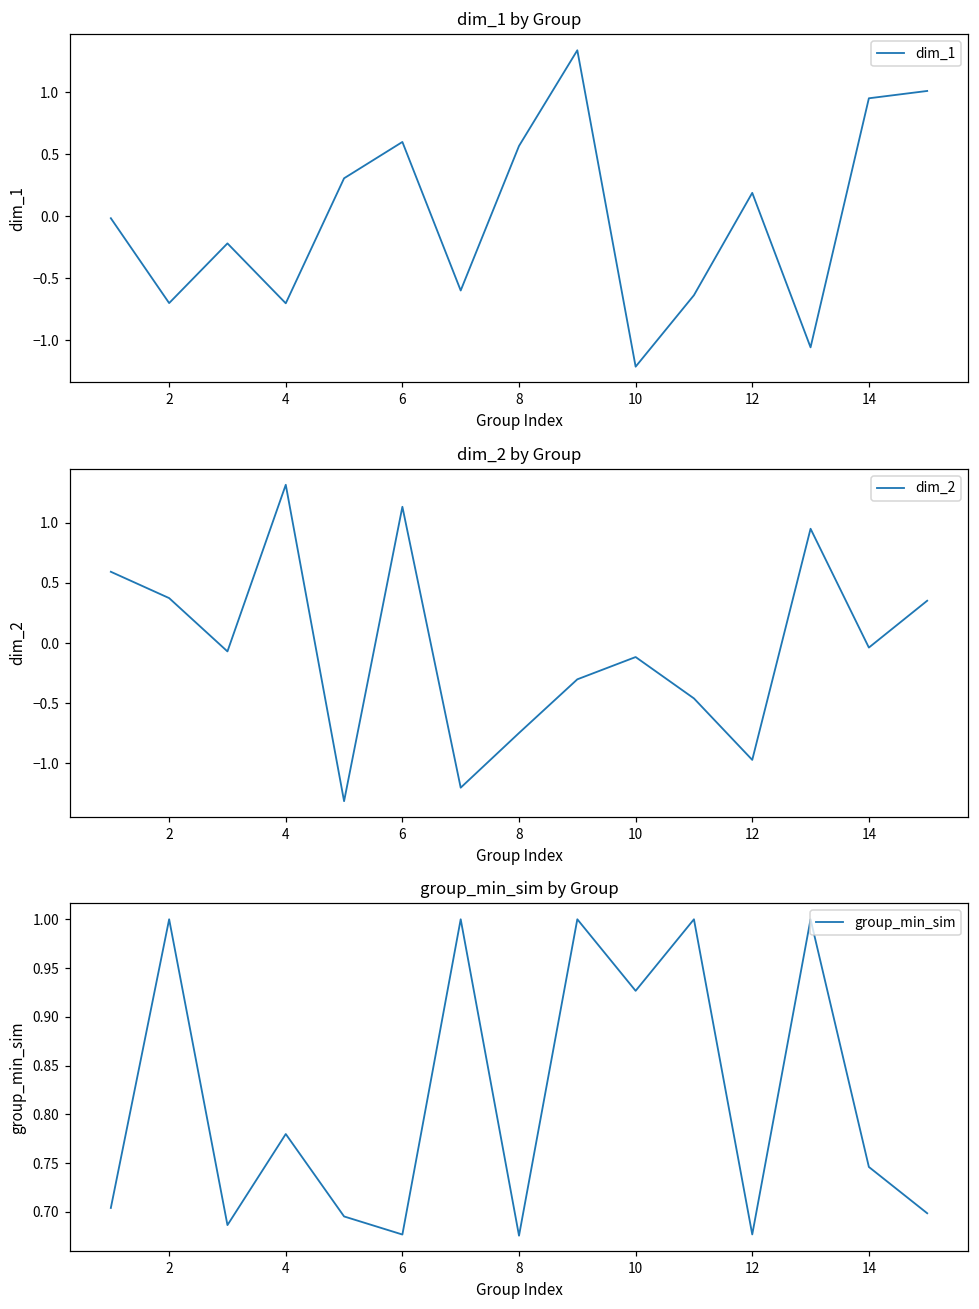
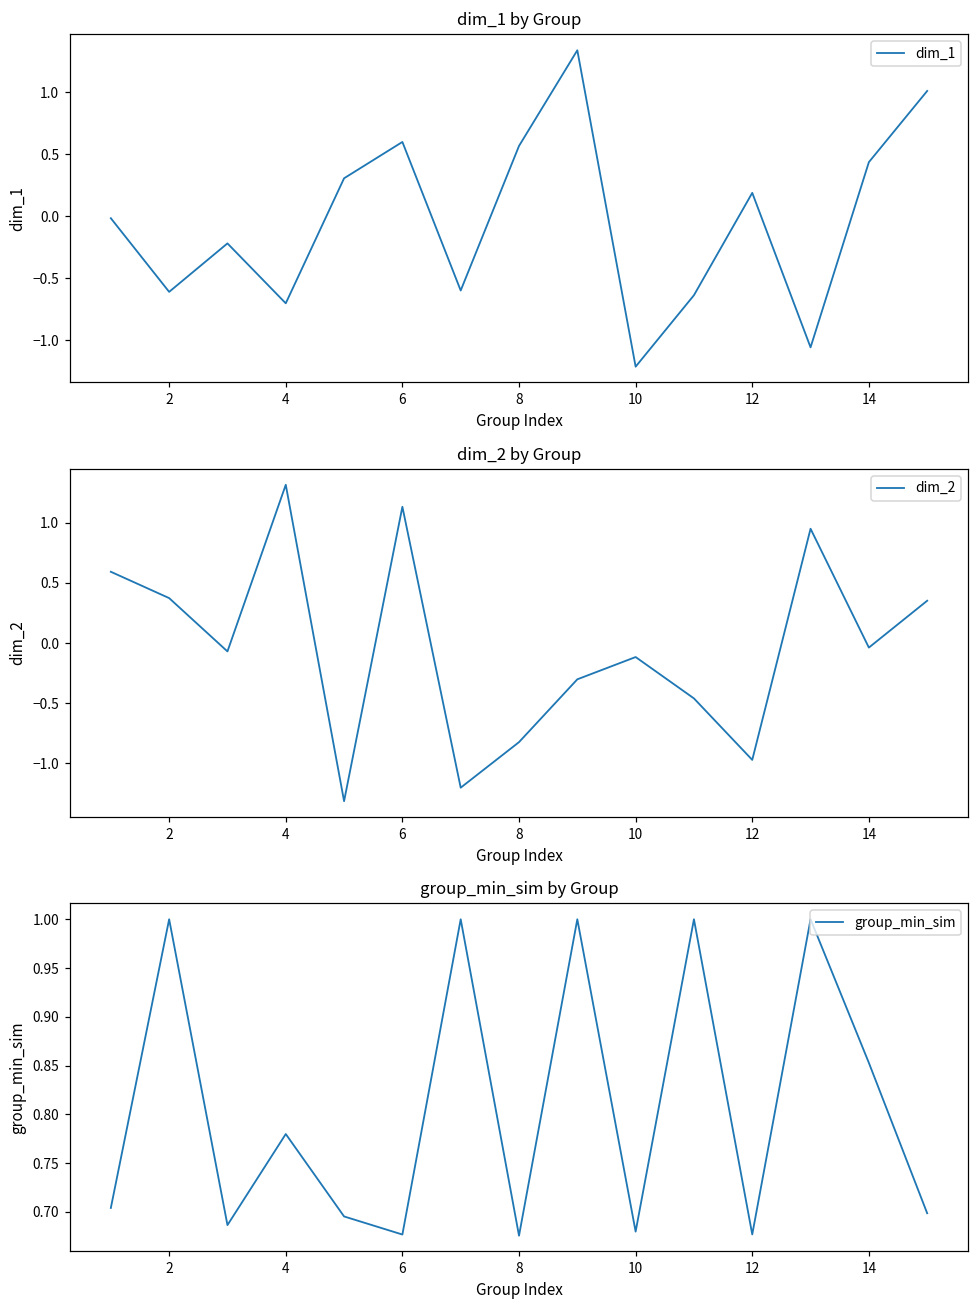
dim_1 by Group, 2: -0.70 -> -0.61
dim_1 by Group, 14: 0.95 -> 0.44
dim_2 by Group, 8: -0.75 -> -0.82
group_min_sim by Group, 10: 0.93 -> 0.68
group_min_sim by Group, 14: 0.75 -> 0.85
